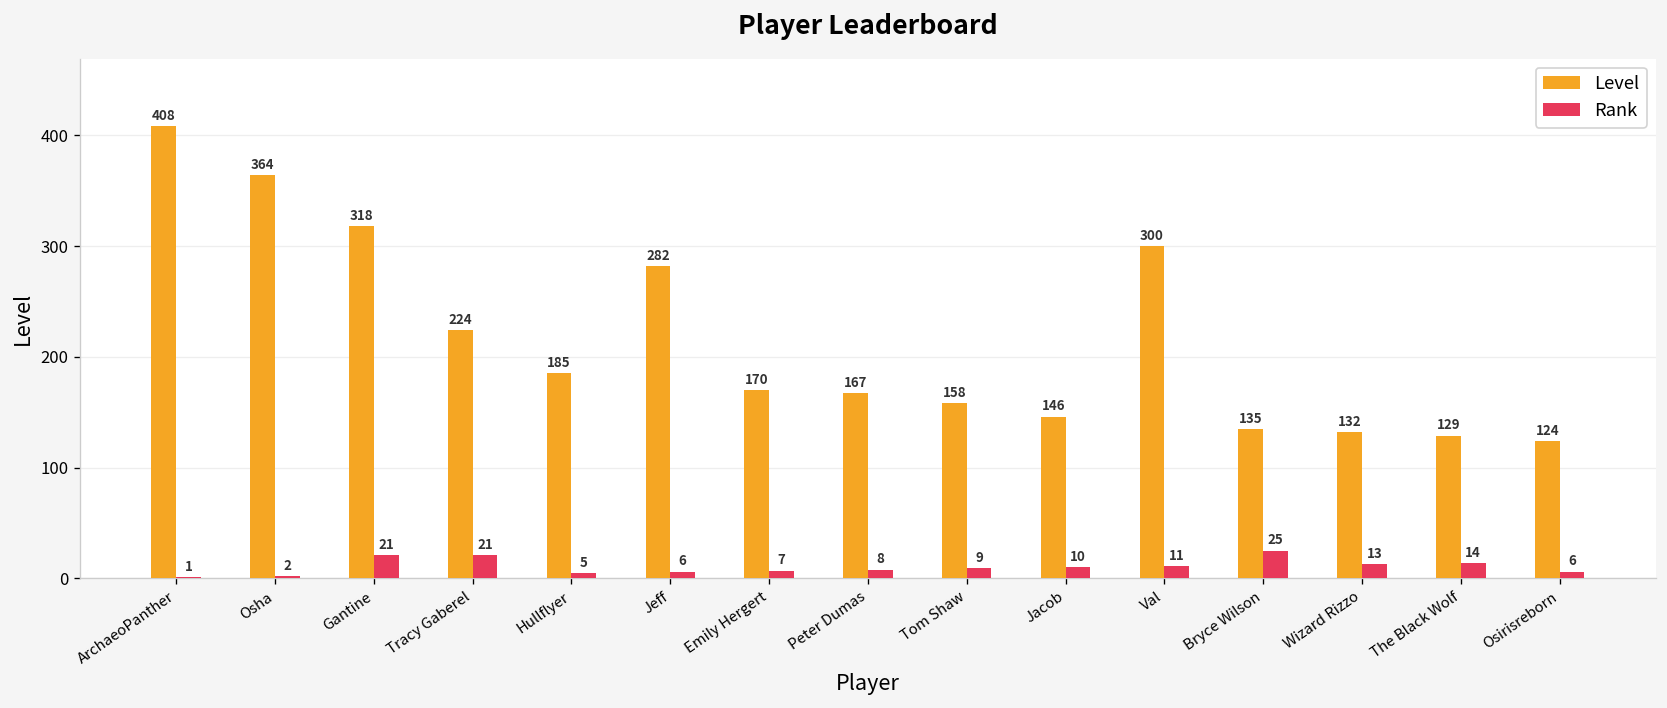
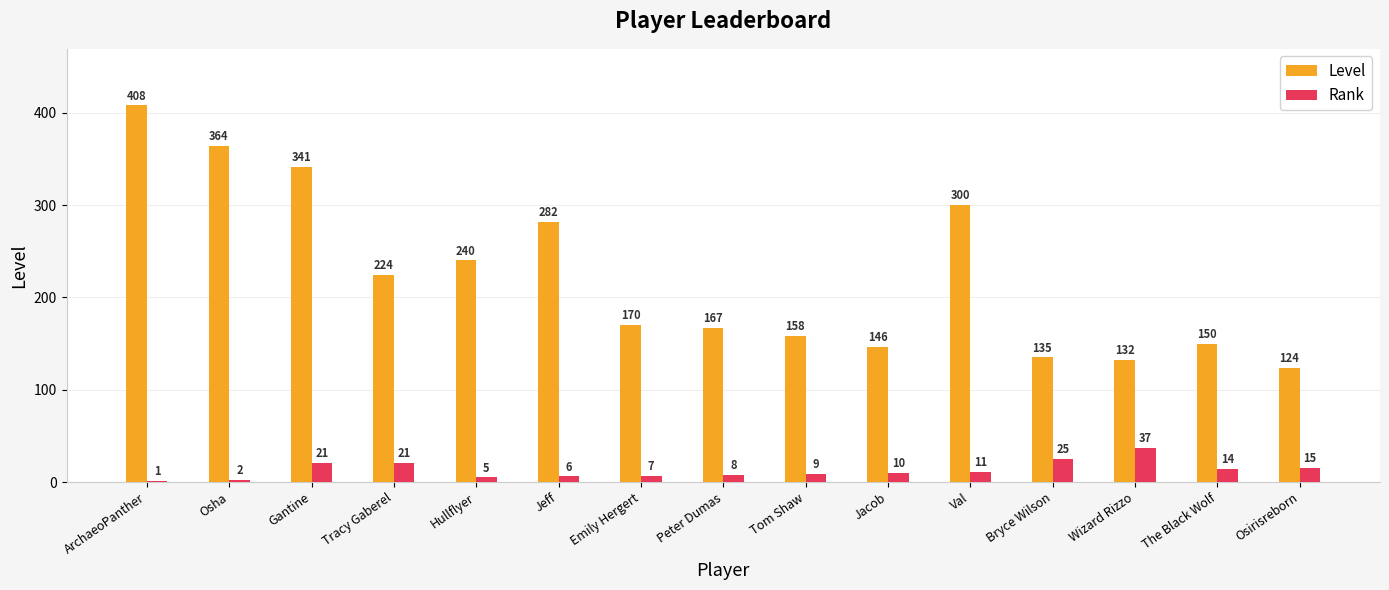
Level, Gantine: 318 -> 341
Level, Hullflyer: 185 -> 240
Rank, Wizard Rizzo: 13 -> 37
Level, The Black Wolf: 129 -> 150
Rank, Osirisreborn: 6 -> 15
